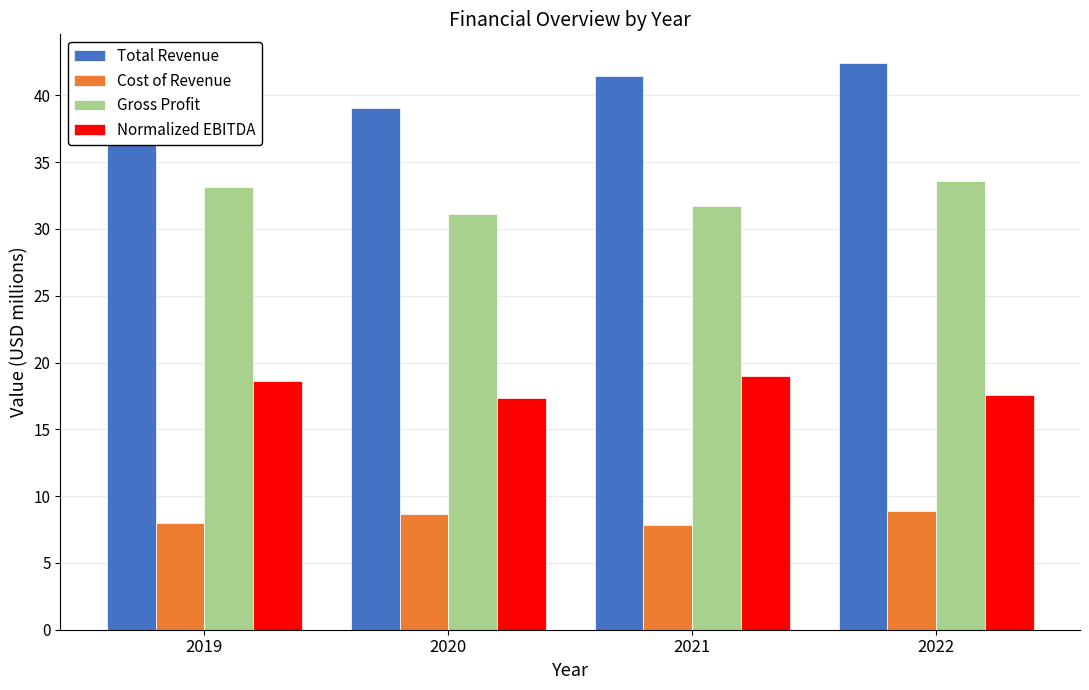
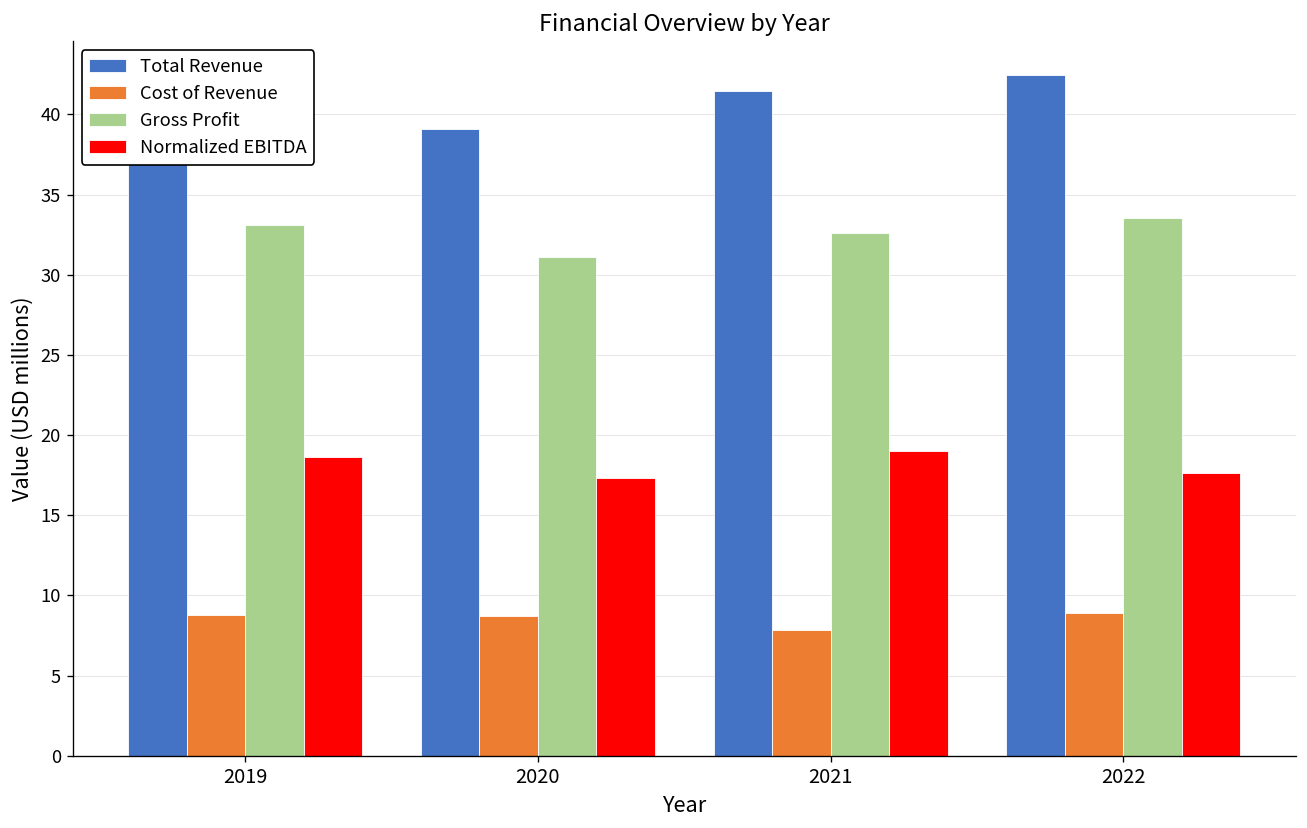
Cost of Revenue, 2019: 8.0 -> 8.8
Gross Profit, 2021: 31.7 -> 32.6
